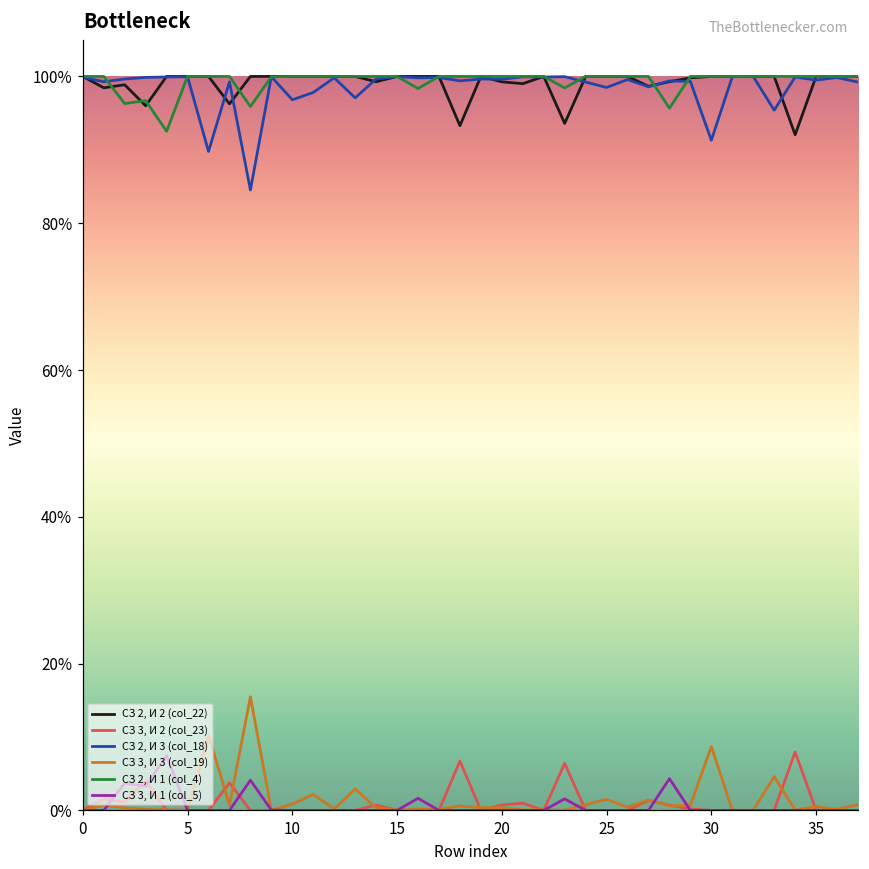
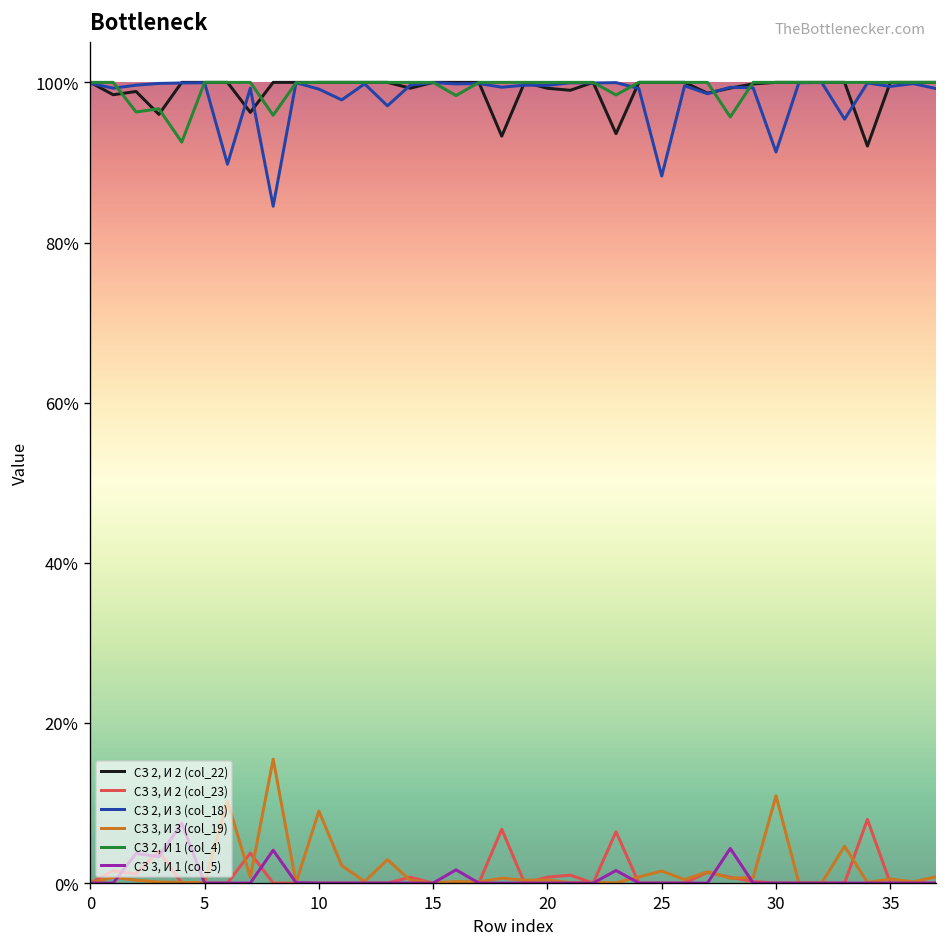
СЗ 2, И 3 (col_18), 10: 97% -> 99%
СЗ 3, И 3 (col_19), 10: 1% -> 9%
СЗ 2, И 3 (col_18), 25: 98% -> 88%
СЗ 3, И 3 (col_19), 30: 9% -> 11%
